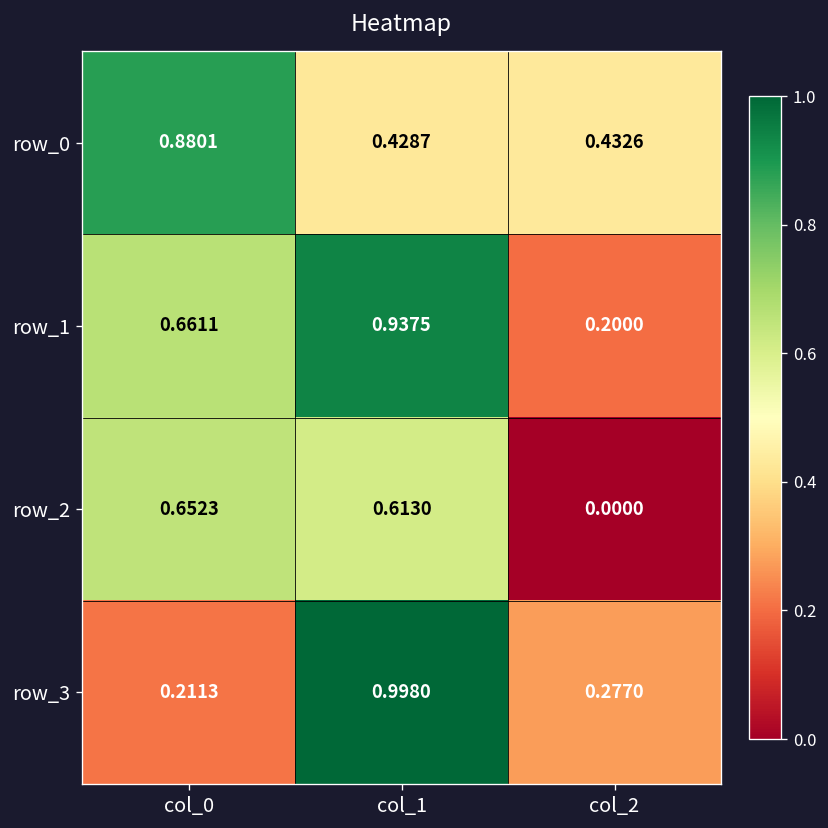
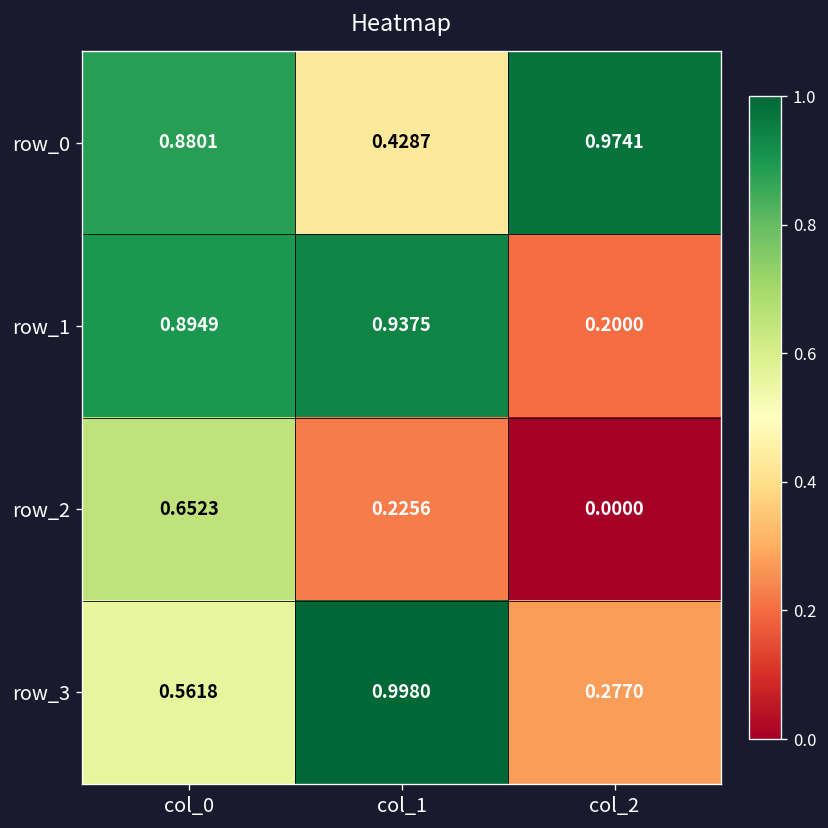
row_0, col_2: 0.4326 -> 0.9741
row_1, col_0: 0.6611 -> 0.8949
row_2, col_1: 0.6130 -> 0.2256
row_3, col_0: 0.2113 -> 0.5618
